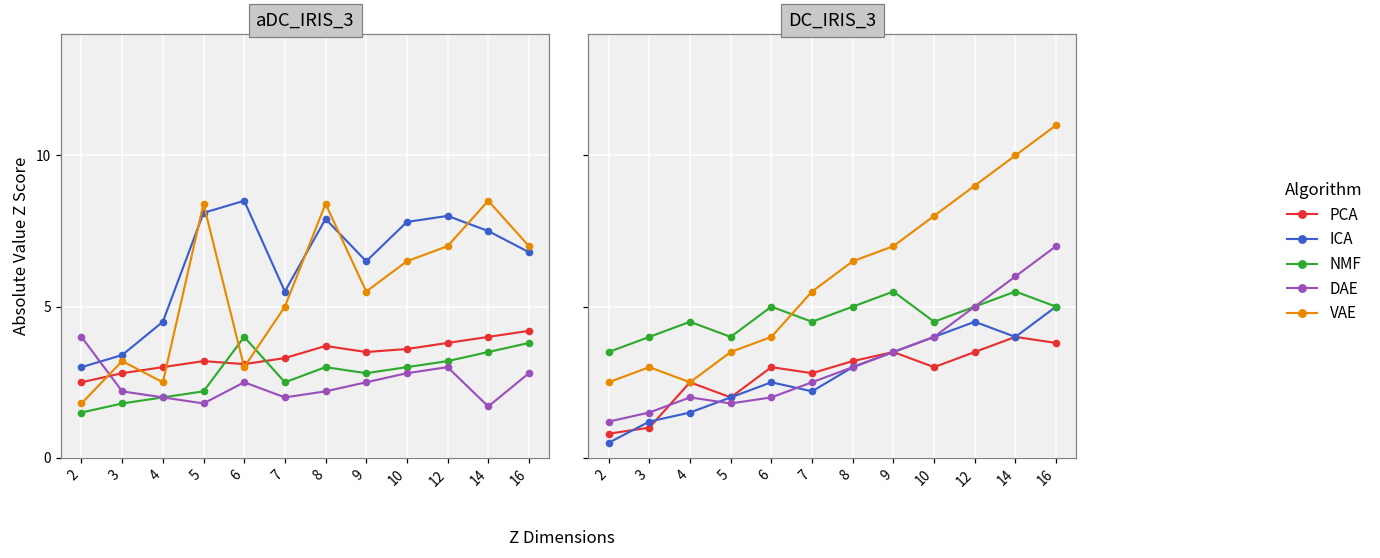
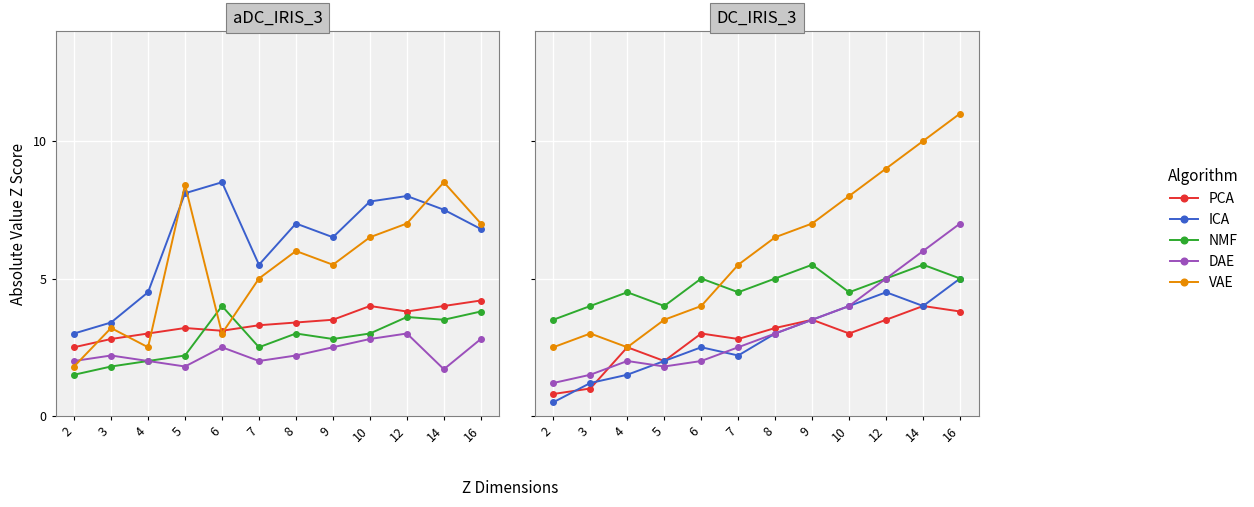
aDC_IRIS_3, DAE, 2: 4 -> 2
aDC_IRIS_3, PCA, 8: 3.7 -> 3.4
aDC_IRIS_3, ICA, 8: 7.9 -> 7.0
aDC_IRIS_3, VAE, 8: 8.4 -> 6.0
aDC_IRIS_3, PCA, 10: 3.6 -> 4.0
aDC_IRIS_3, NMF, 12: 3.2 -> 3.6
